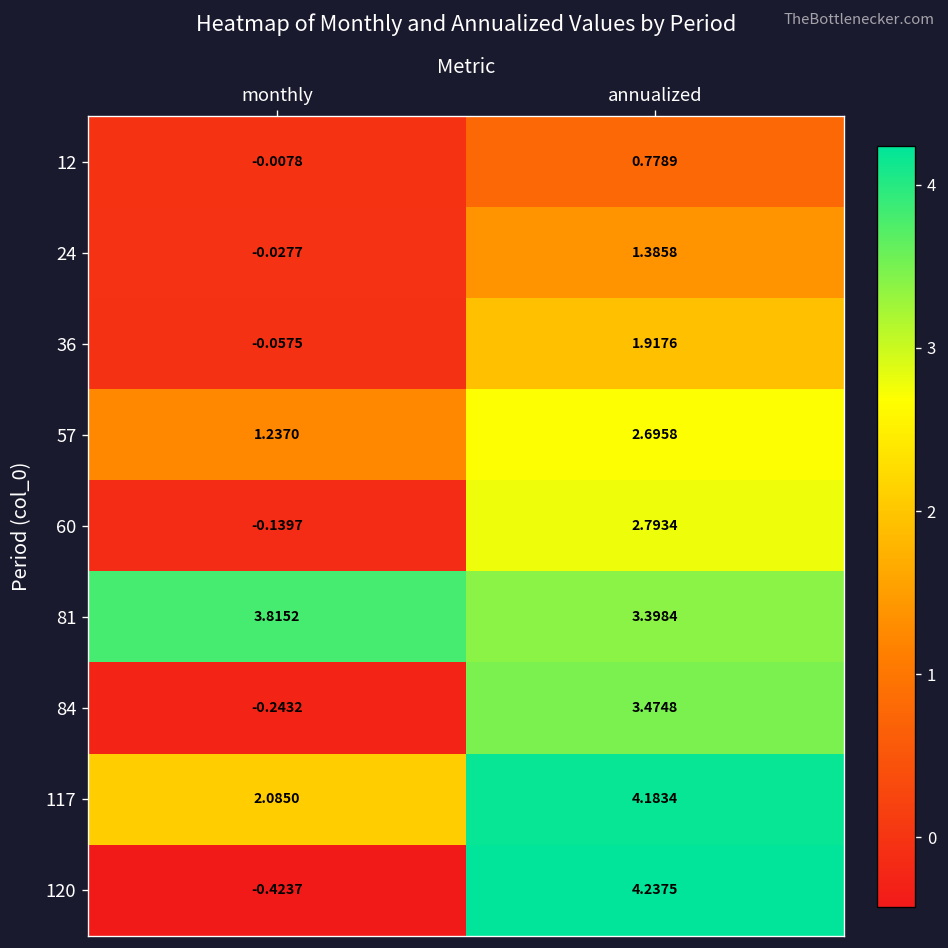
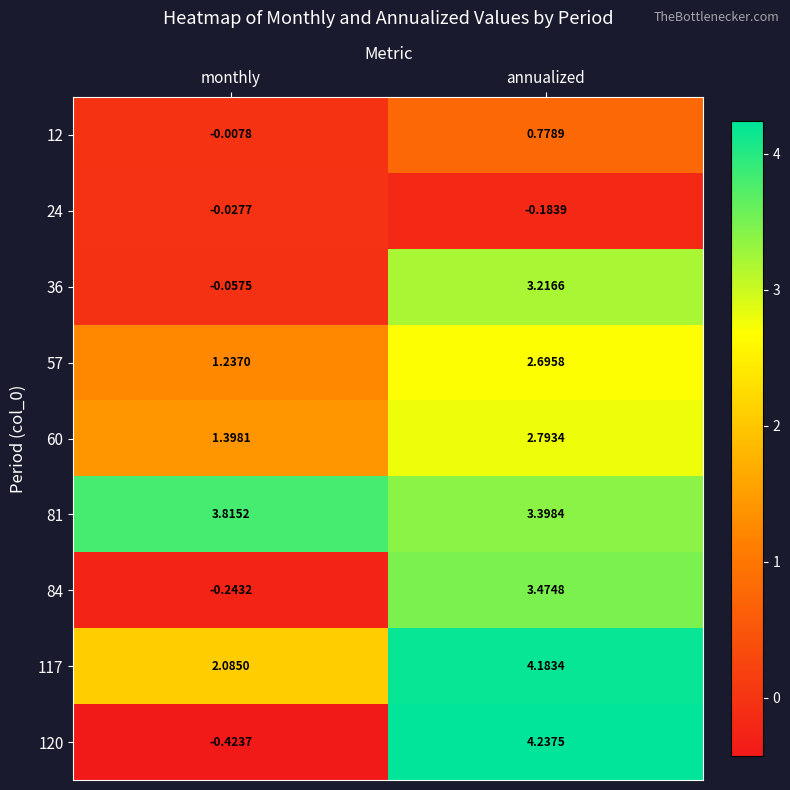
24, annualized: 1.3858 -> -0.1839
36, annualized: 1.9176 -> 3.2166
60, monthly: -0.1397 -> 1.3981
